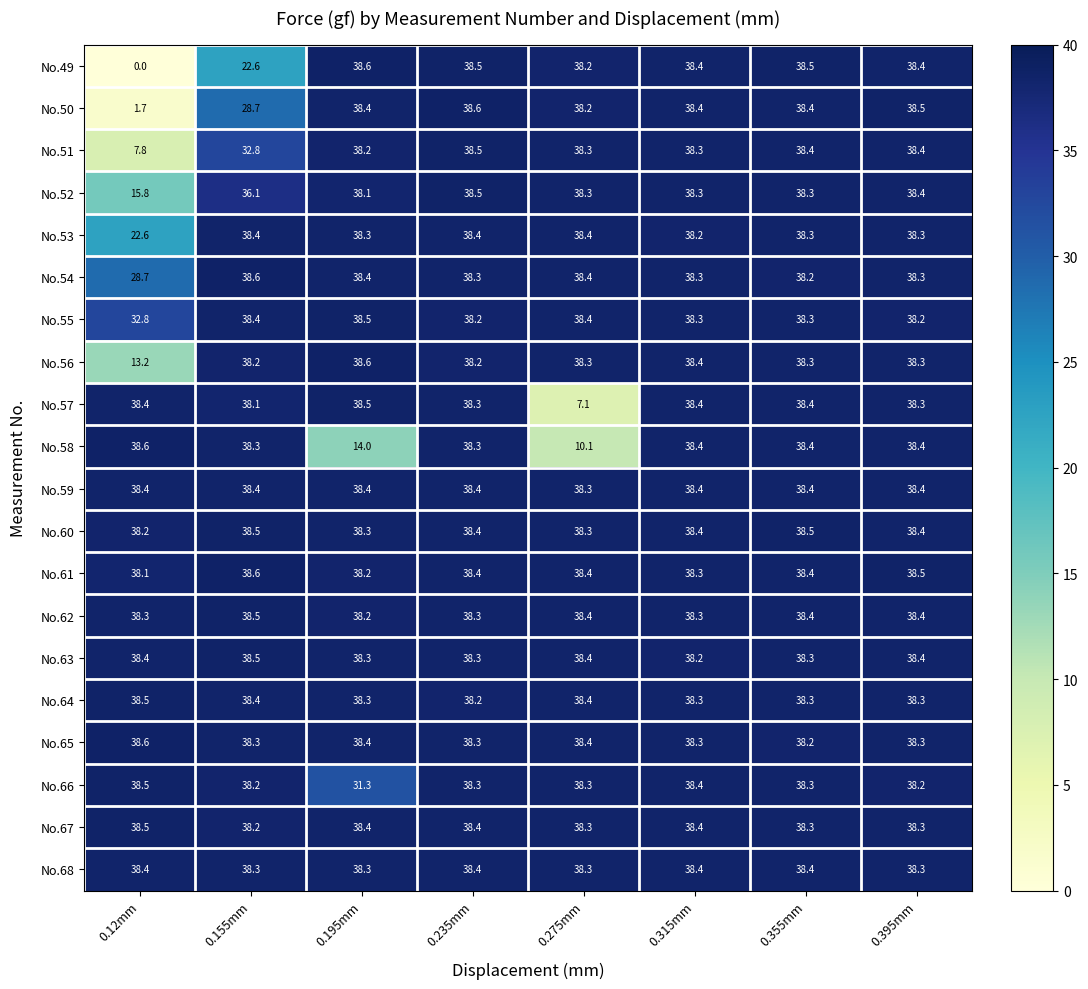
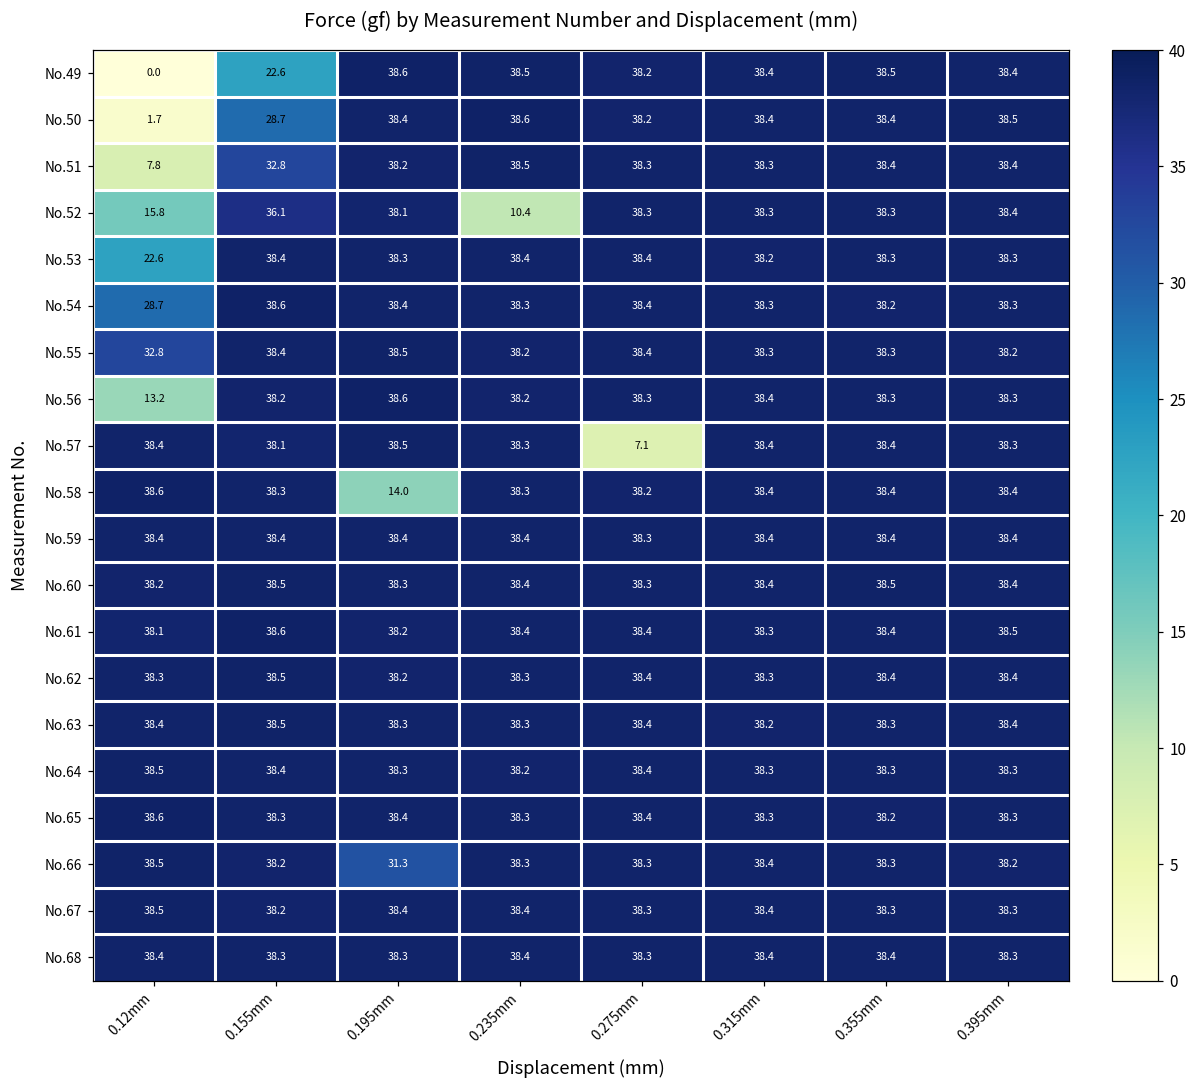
No.52, 0.235mm: 38.5 -> 10.4
No.58, 0.275mm: 10.1 -> 38.2
